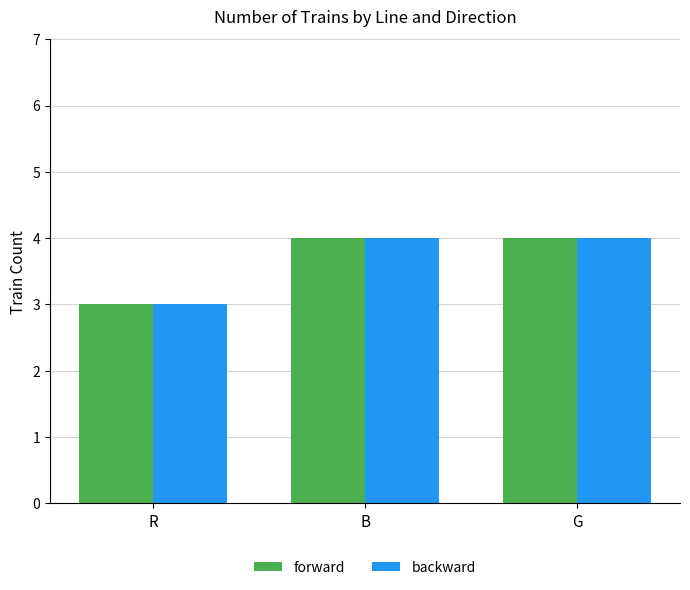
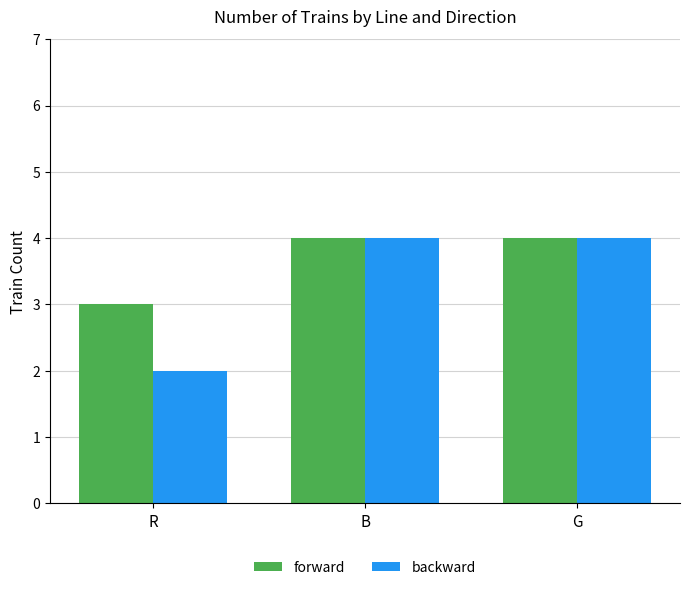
backward, R: 3 -> 2
